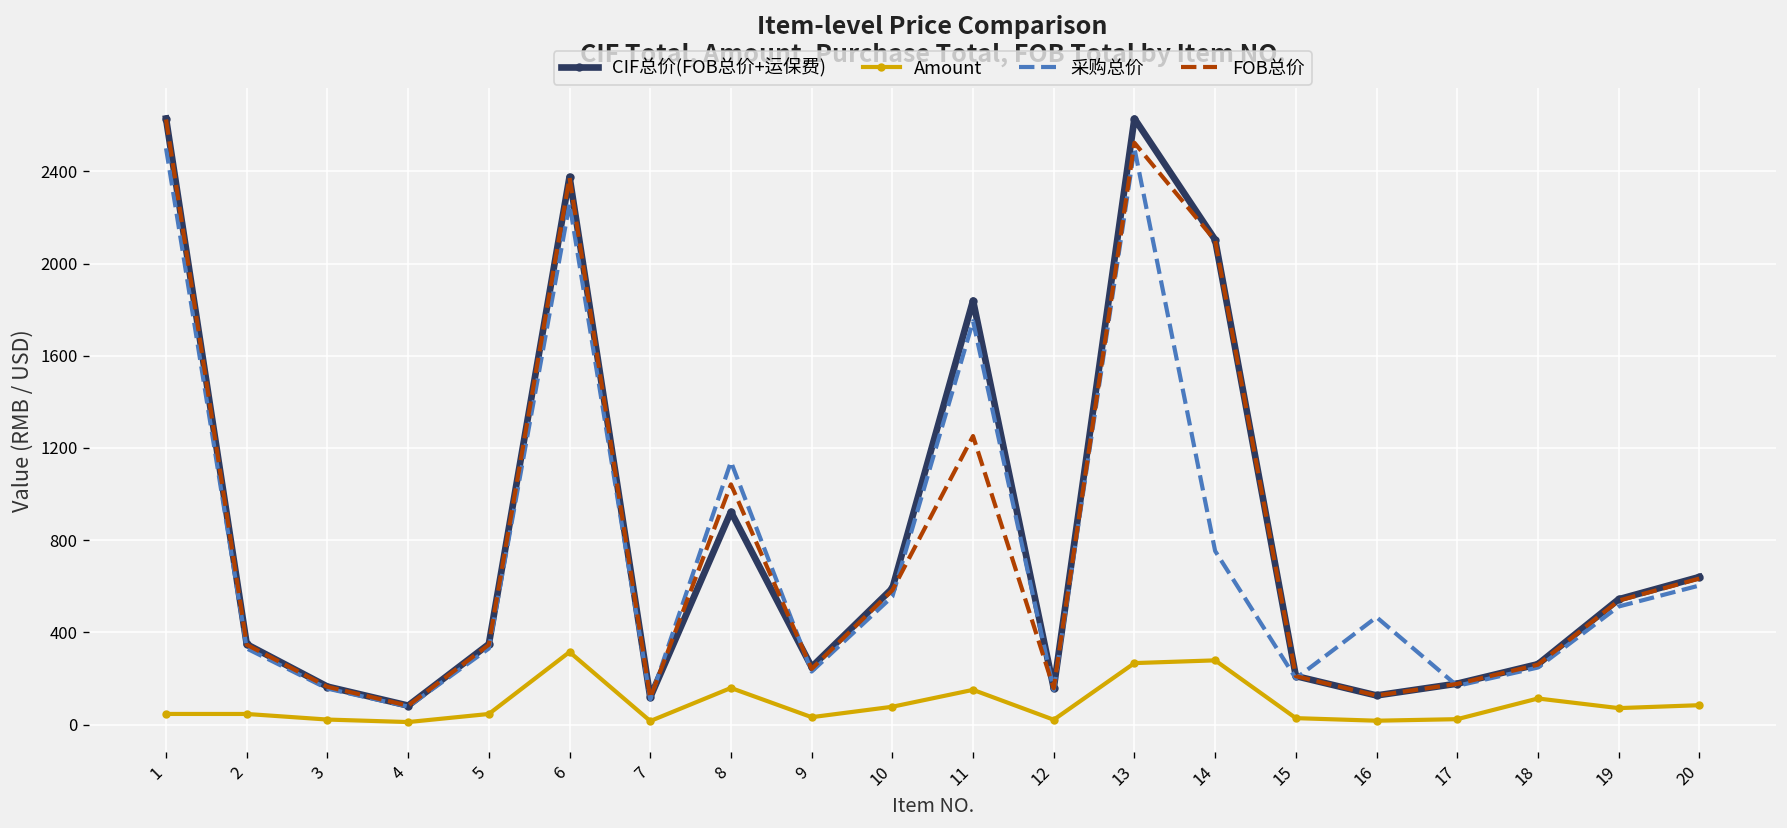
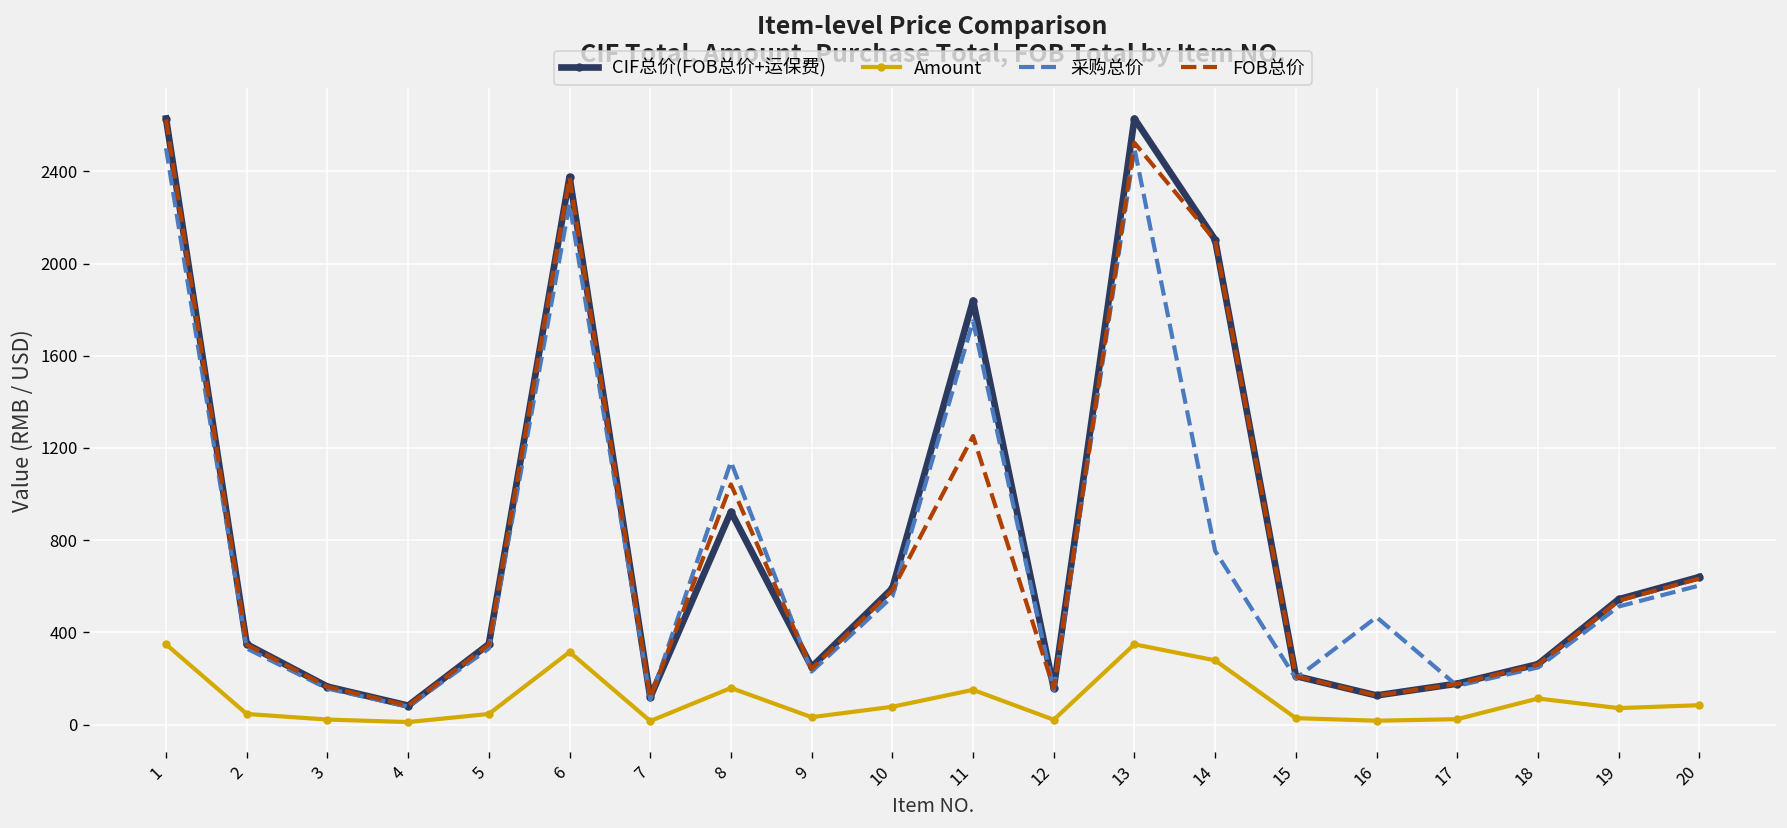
Amount, 1: 50 -> 350
Amount, 13: 270 -> 350
